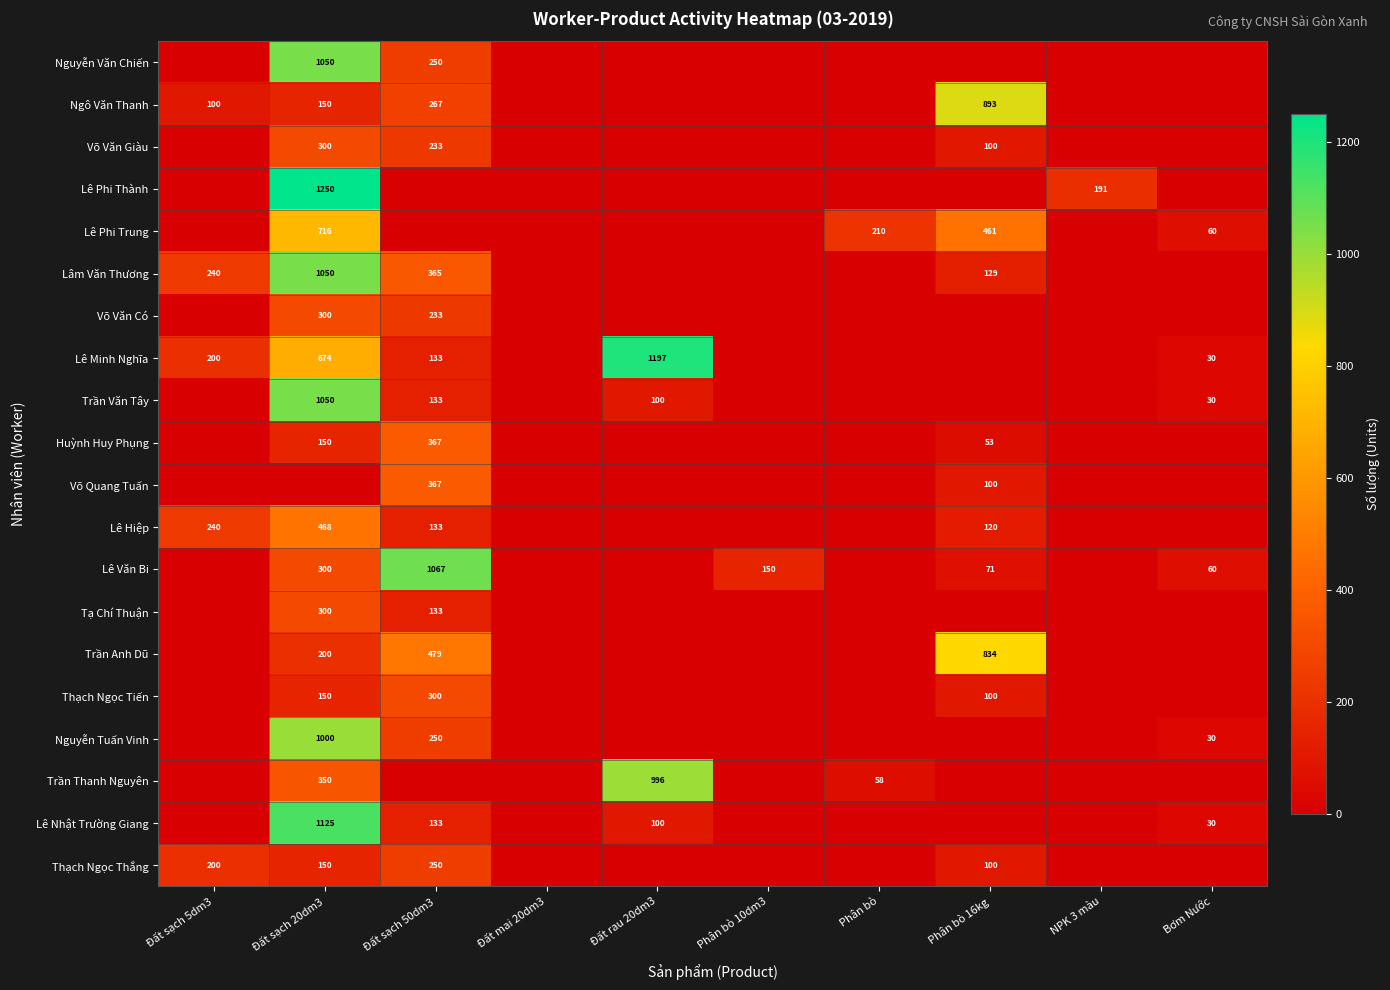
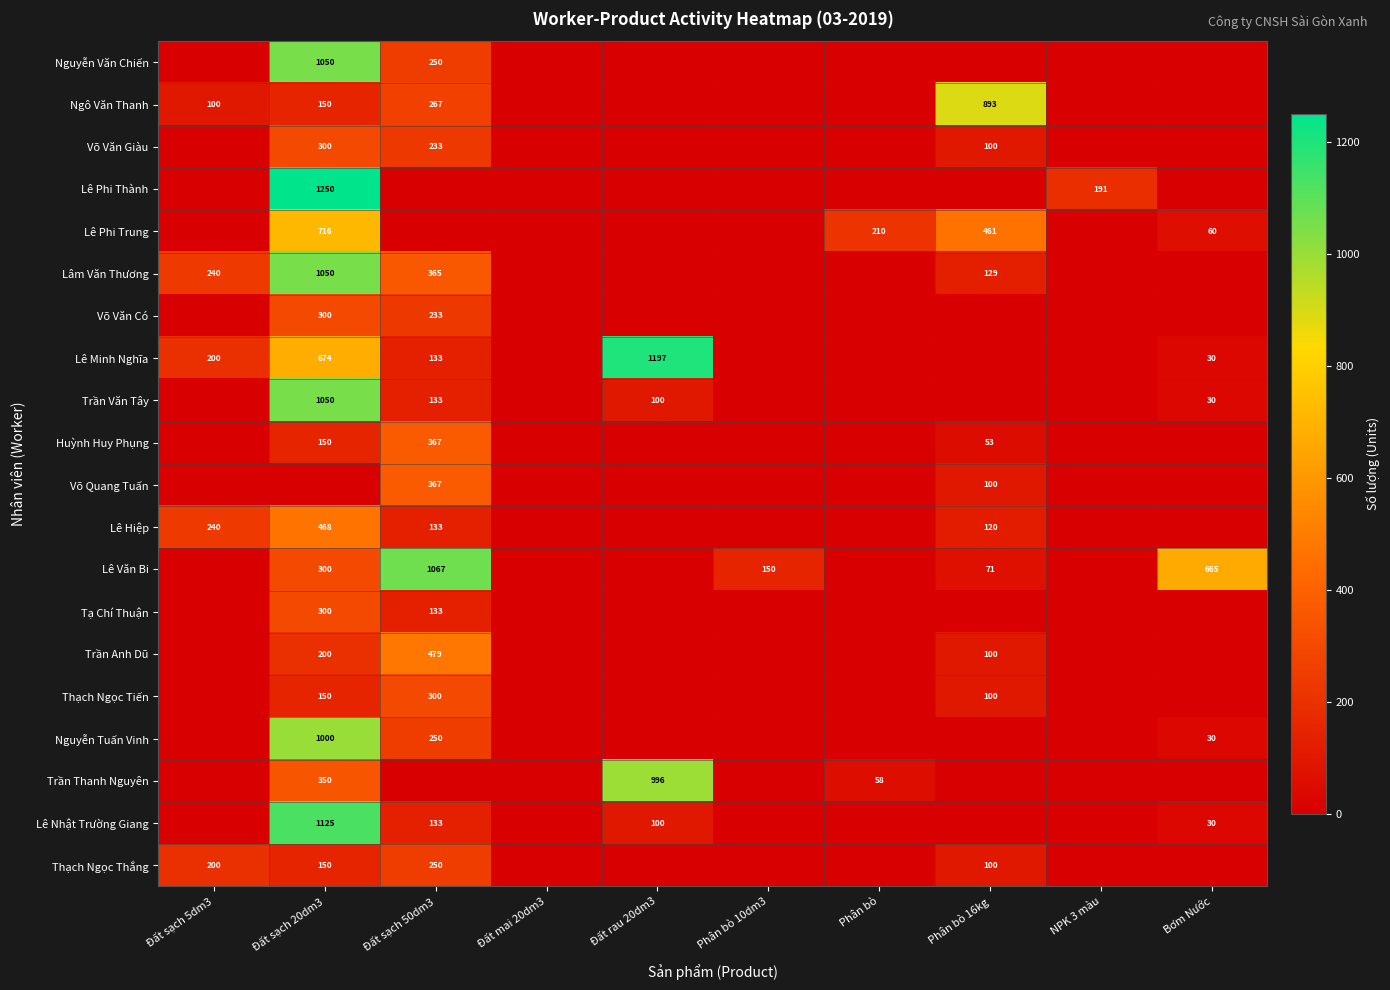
Lê Văn Bi, Bơm Nước: 60 -> 665
Trần Anh Dũ, Phân bò 16kg: 834 -> 100
